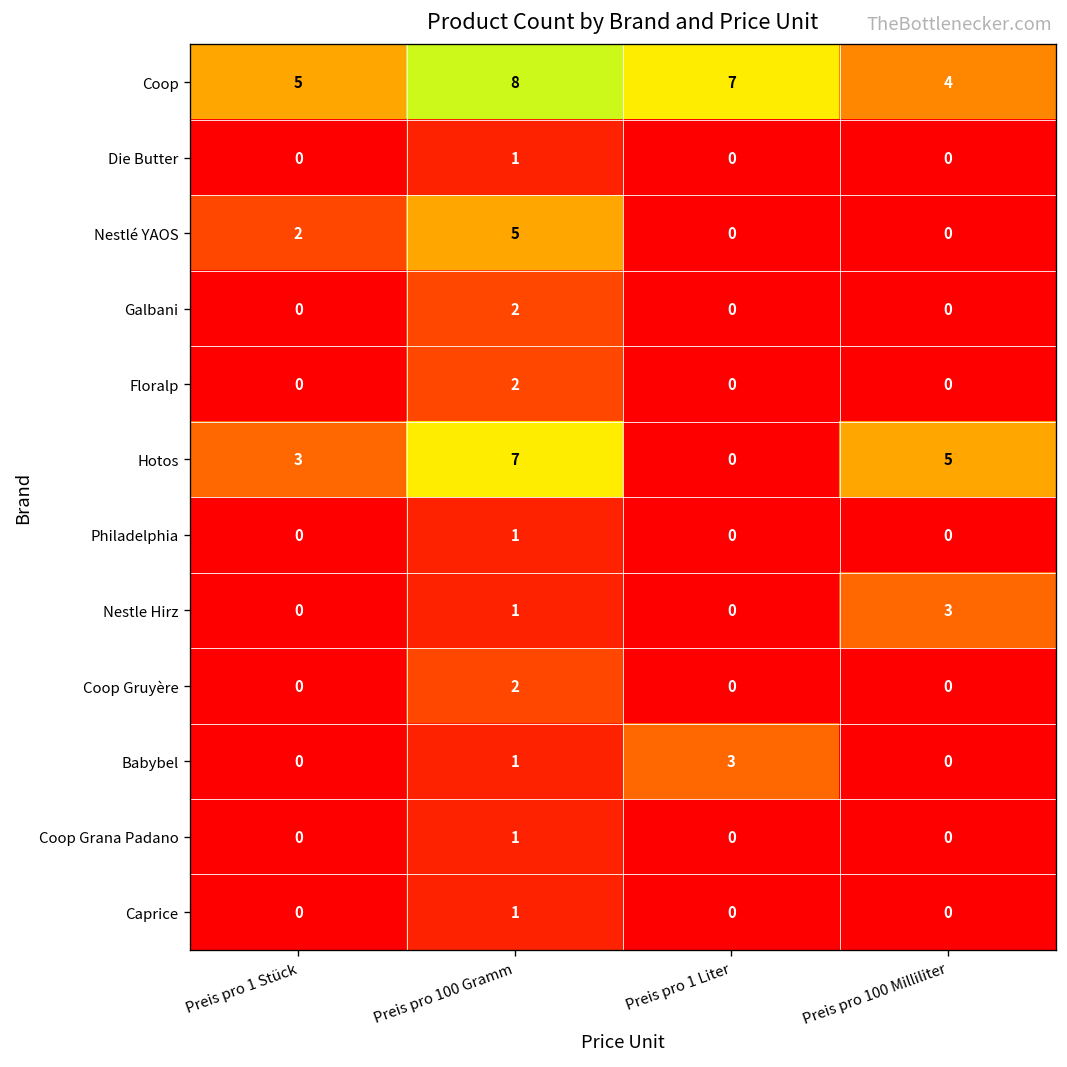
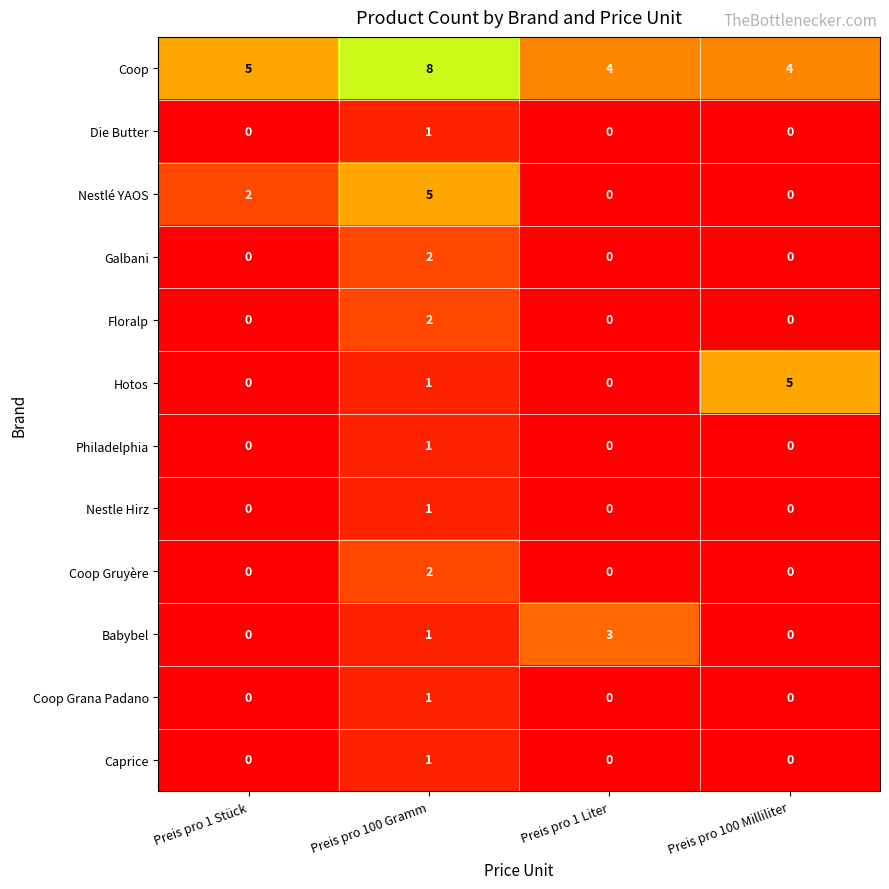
Coop, Preis pro 1 Liter: 7 -> 4
Hotos, Preis pro 1 Stück: 3 -> 0
Hotos, Preis pro 100 Gramm: 7 -> 1
Nestle Hirz, Preis pro 100 Milliliter: 3 -> 0
